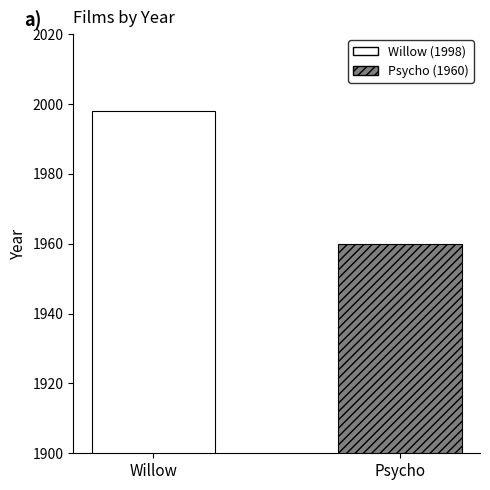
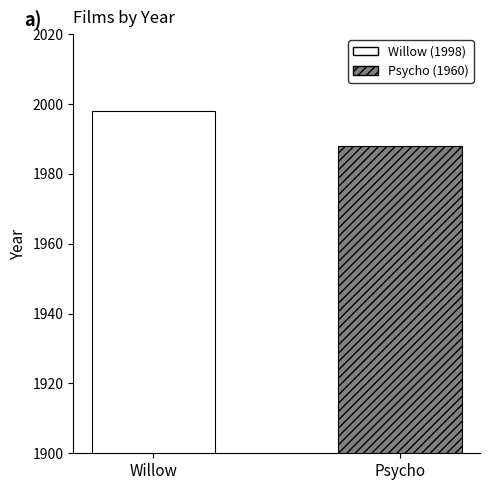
Psycho: 1960 -> 1988
